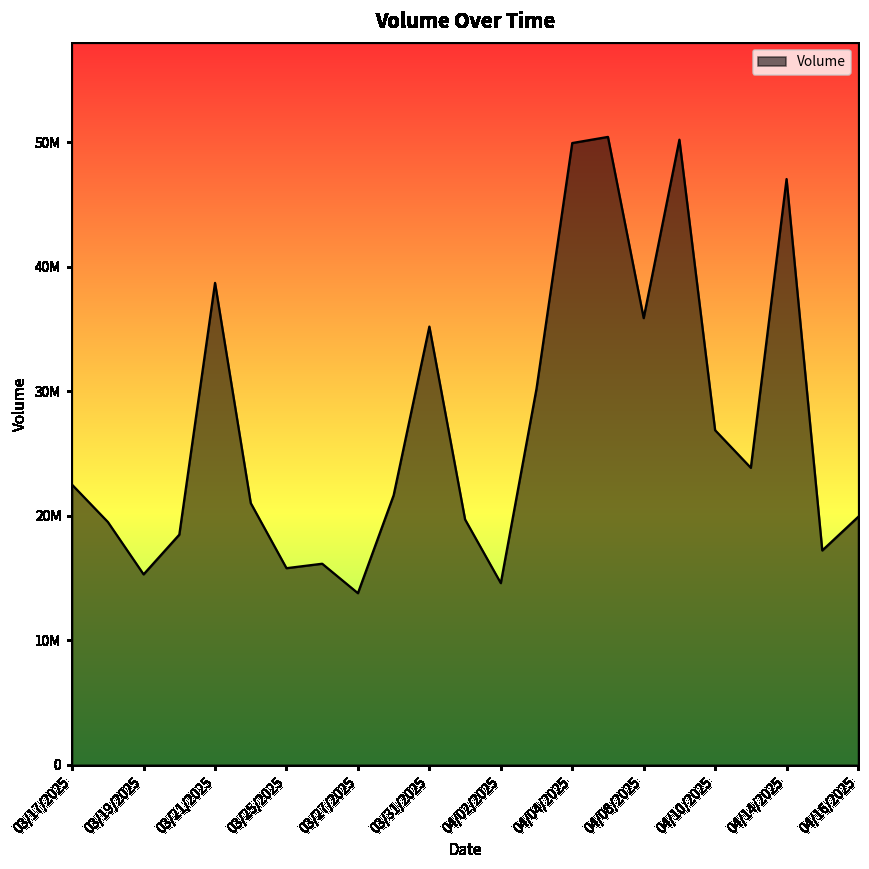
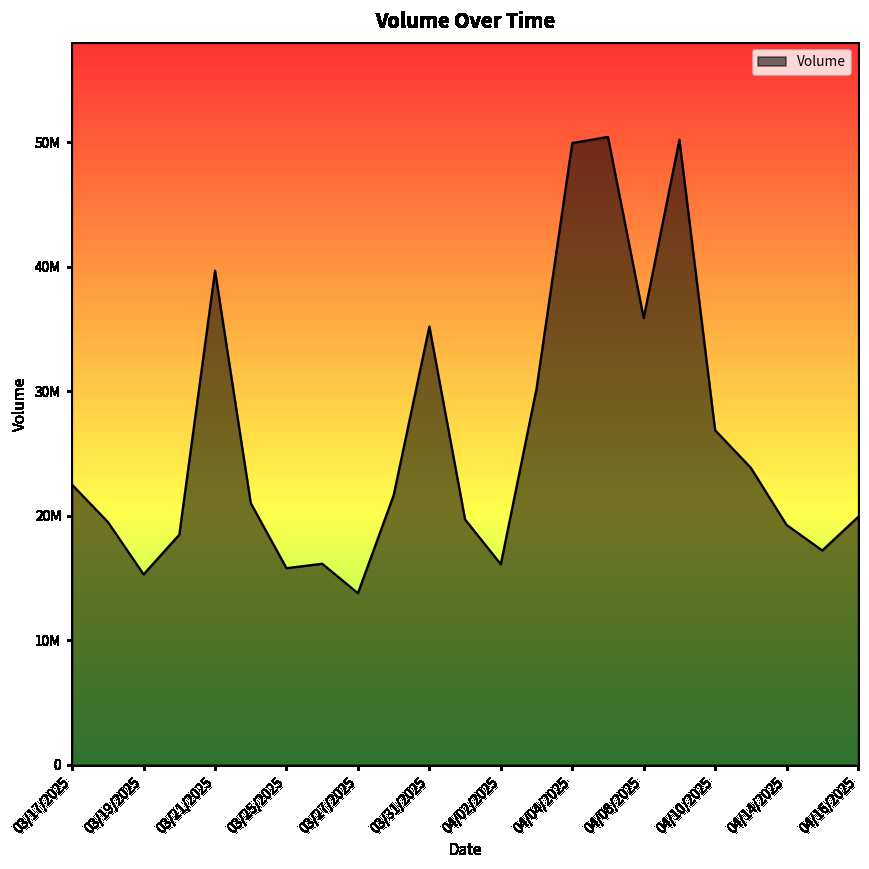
03/21/2025: 38700000 -> 39700000
04/02/2025: 14600000 -> 16100000
04/14/2025: 47000000 -> 19300000
